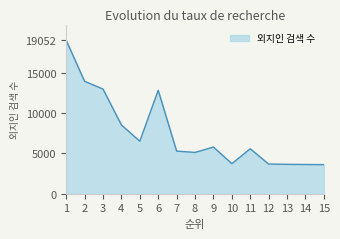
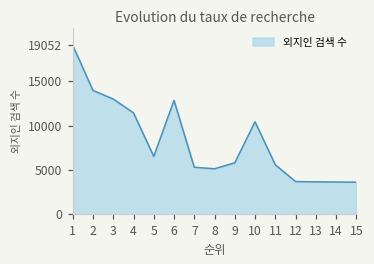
4: 9000 -> 11000
10: 4000 -> 10000
